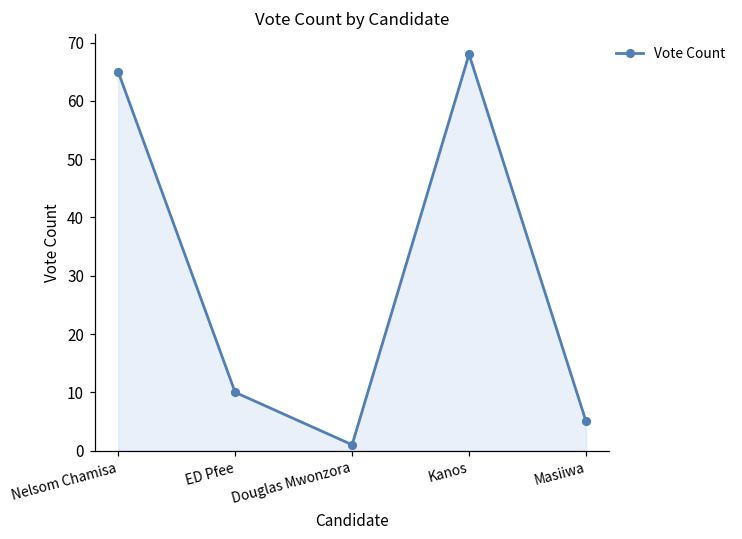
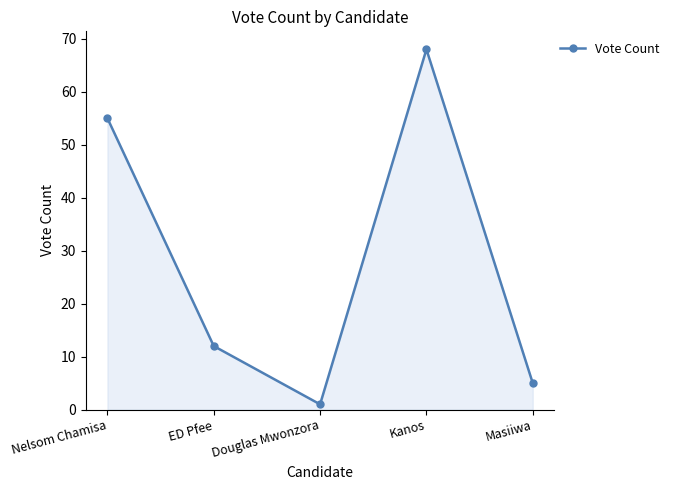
Nelsom Chamisa: 65 -> 55
ED Pfee: 10 -> 12
